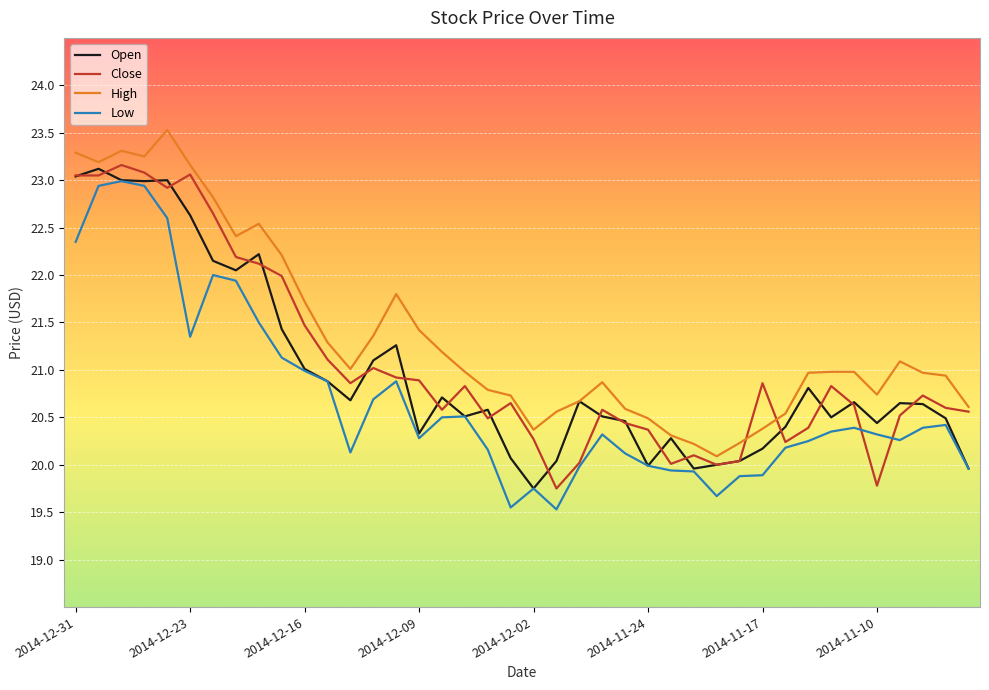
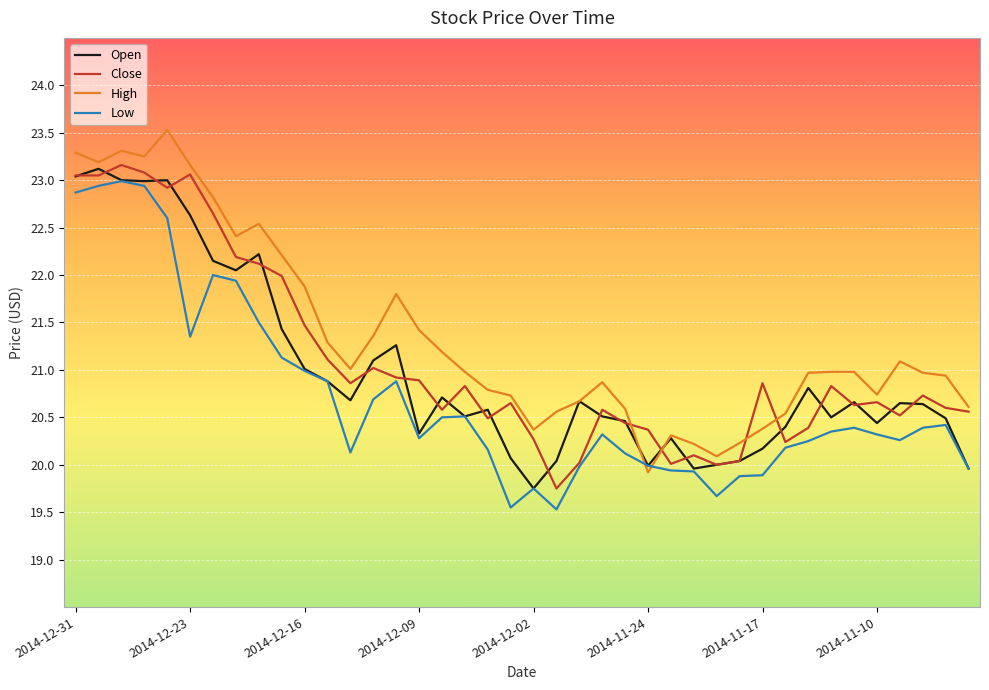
Low, 2014-12-31: 22.4 -> 22.9
High, 2014-12-16: 21.7 -> 21.9
High, 2014-11-24: 20.5 -> 19.9
Close, 2014-11-10: 19.8 -> 20.7
